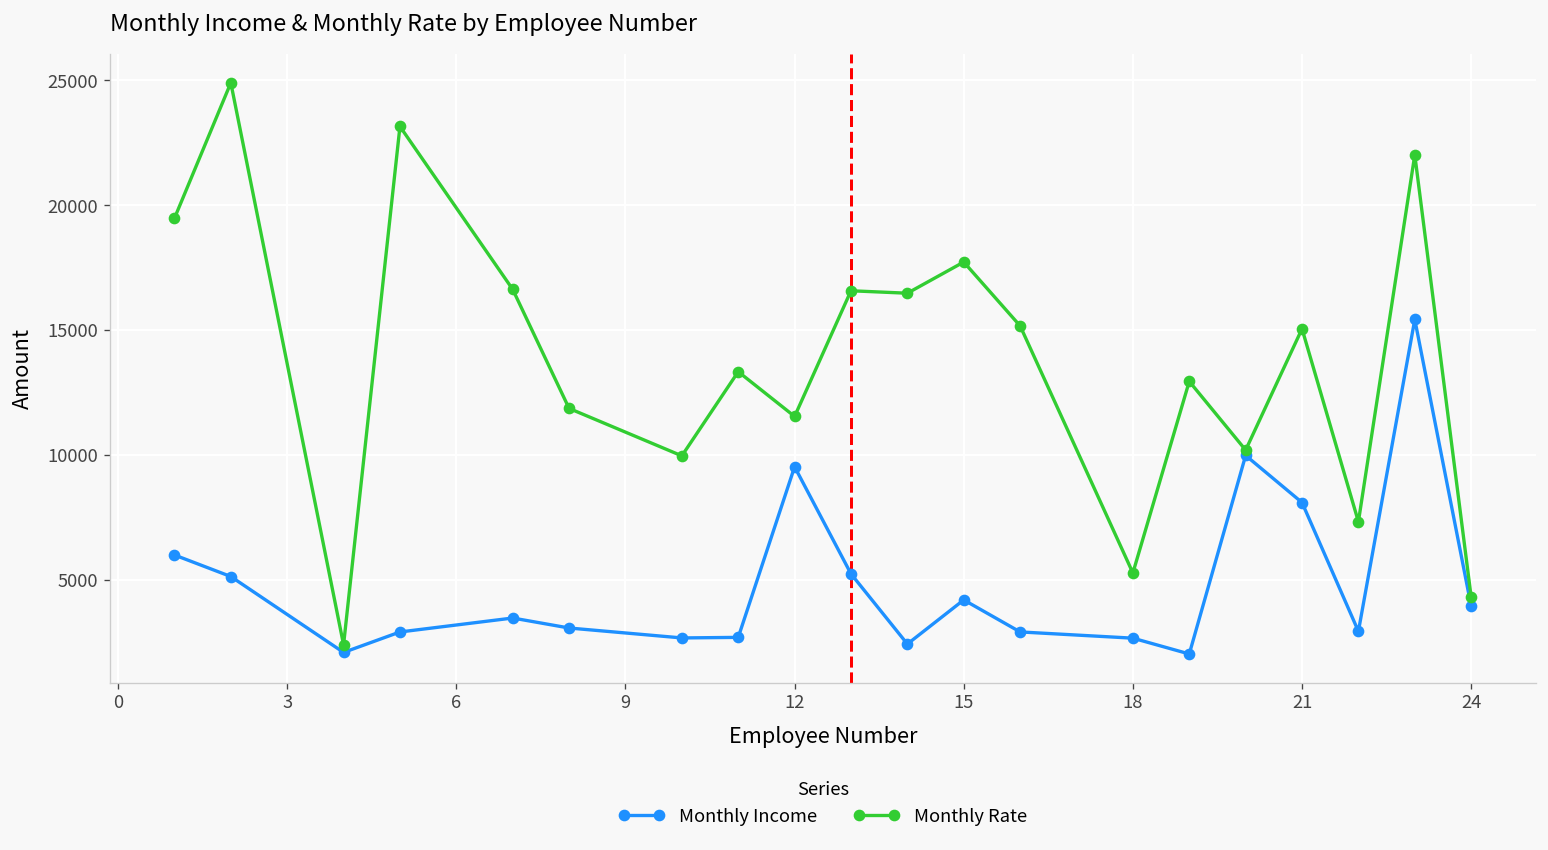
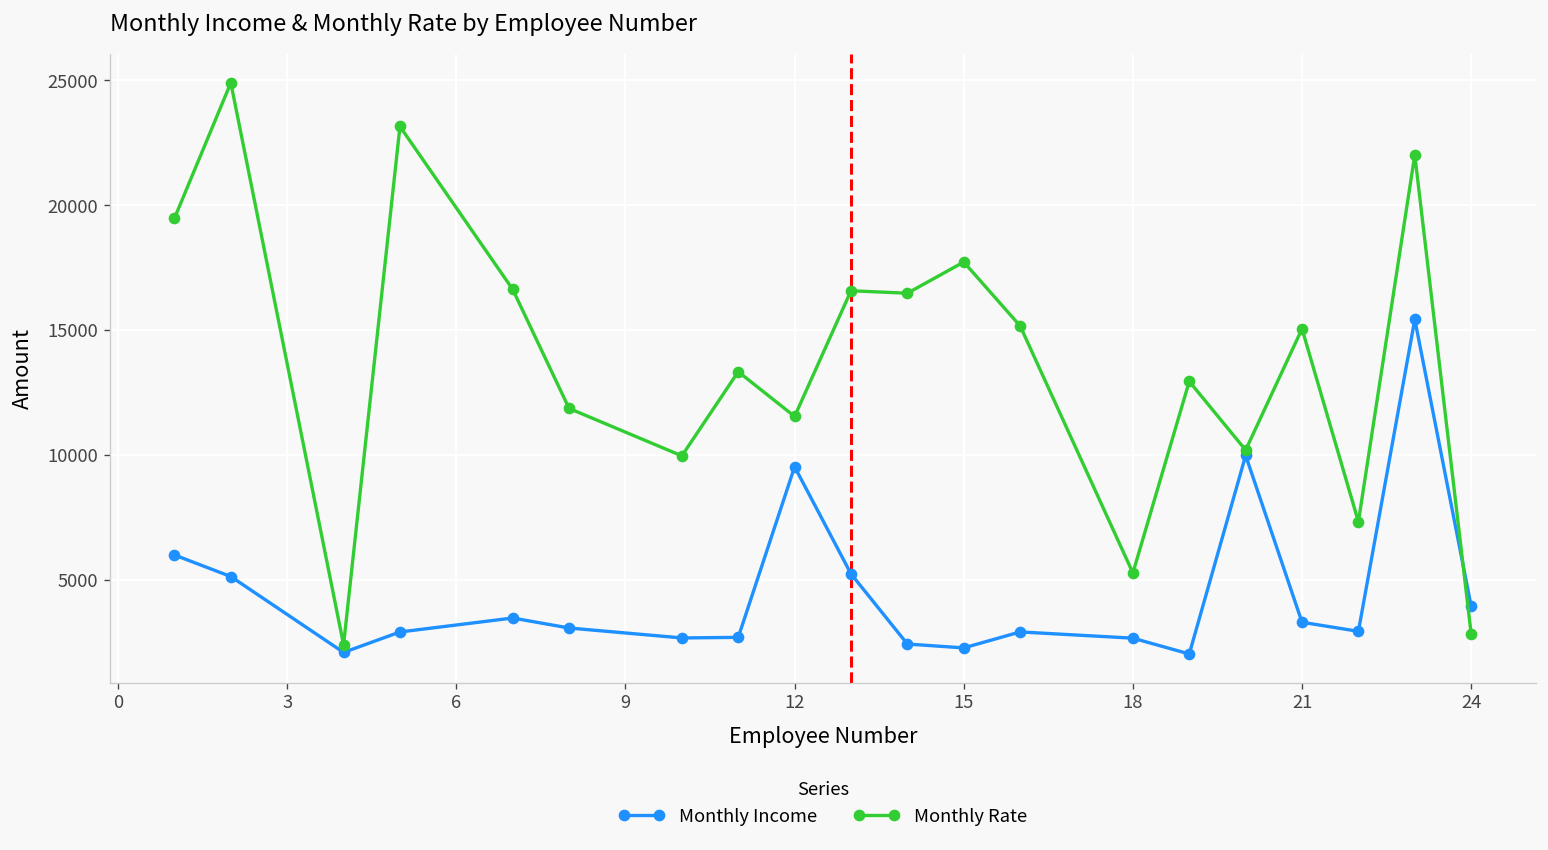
Monthly Income, 15: 4200 -> 2300
Monthly Income, 21: 8100 -> 3300
Monthly Rate, 24: 4300 -> 2800
